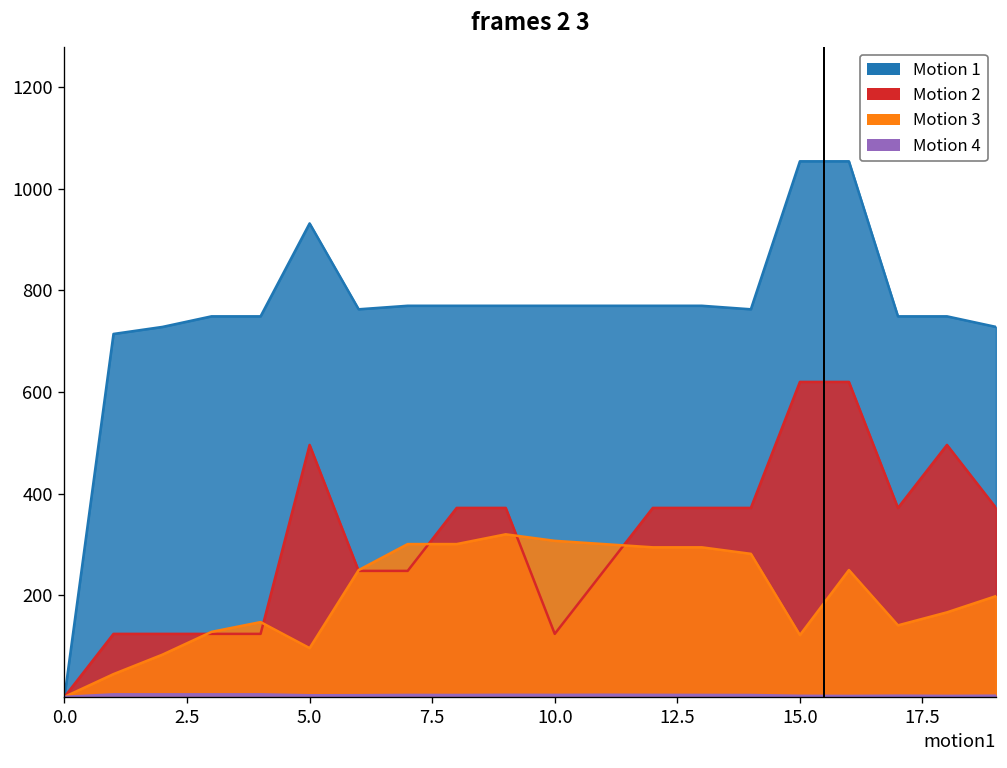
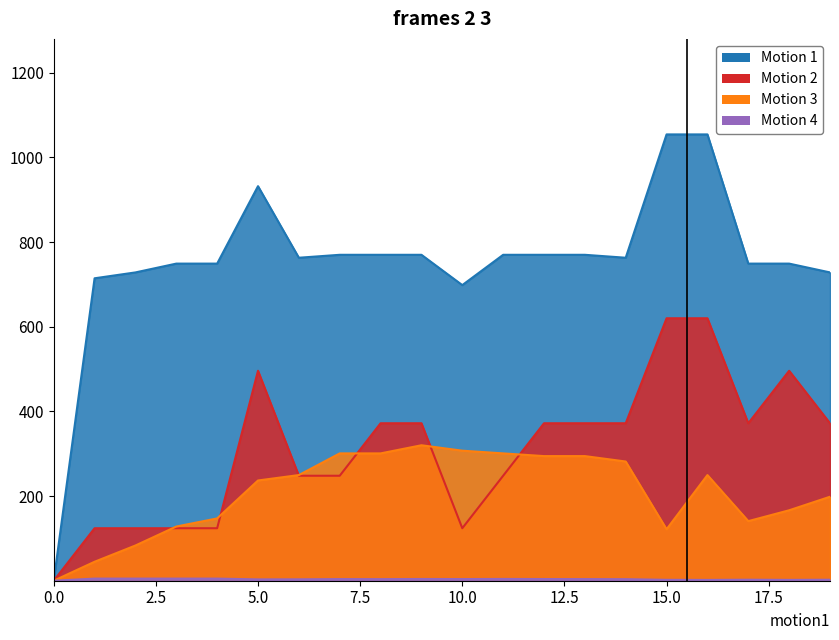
Motion 3, 5.0: 100 -> 240
Motion 1, 10.0: 770 -> 700
